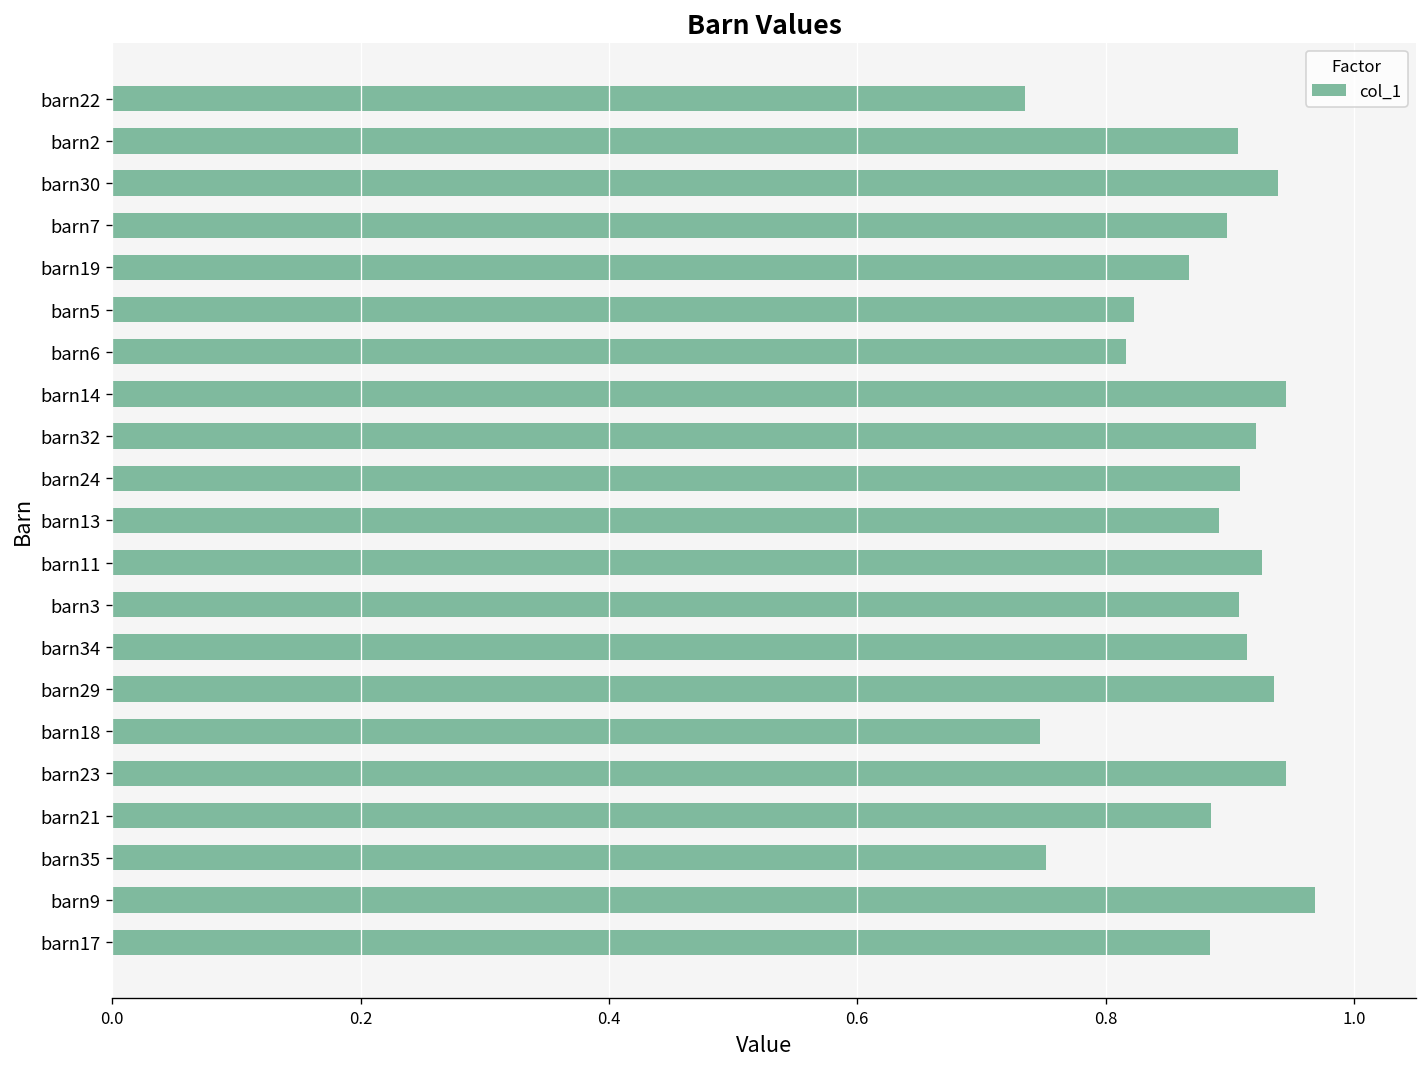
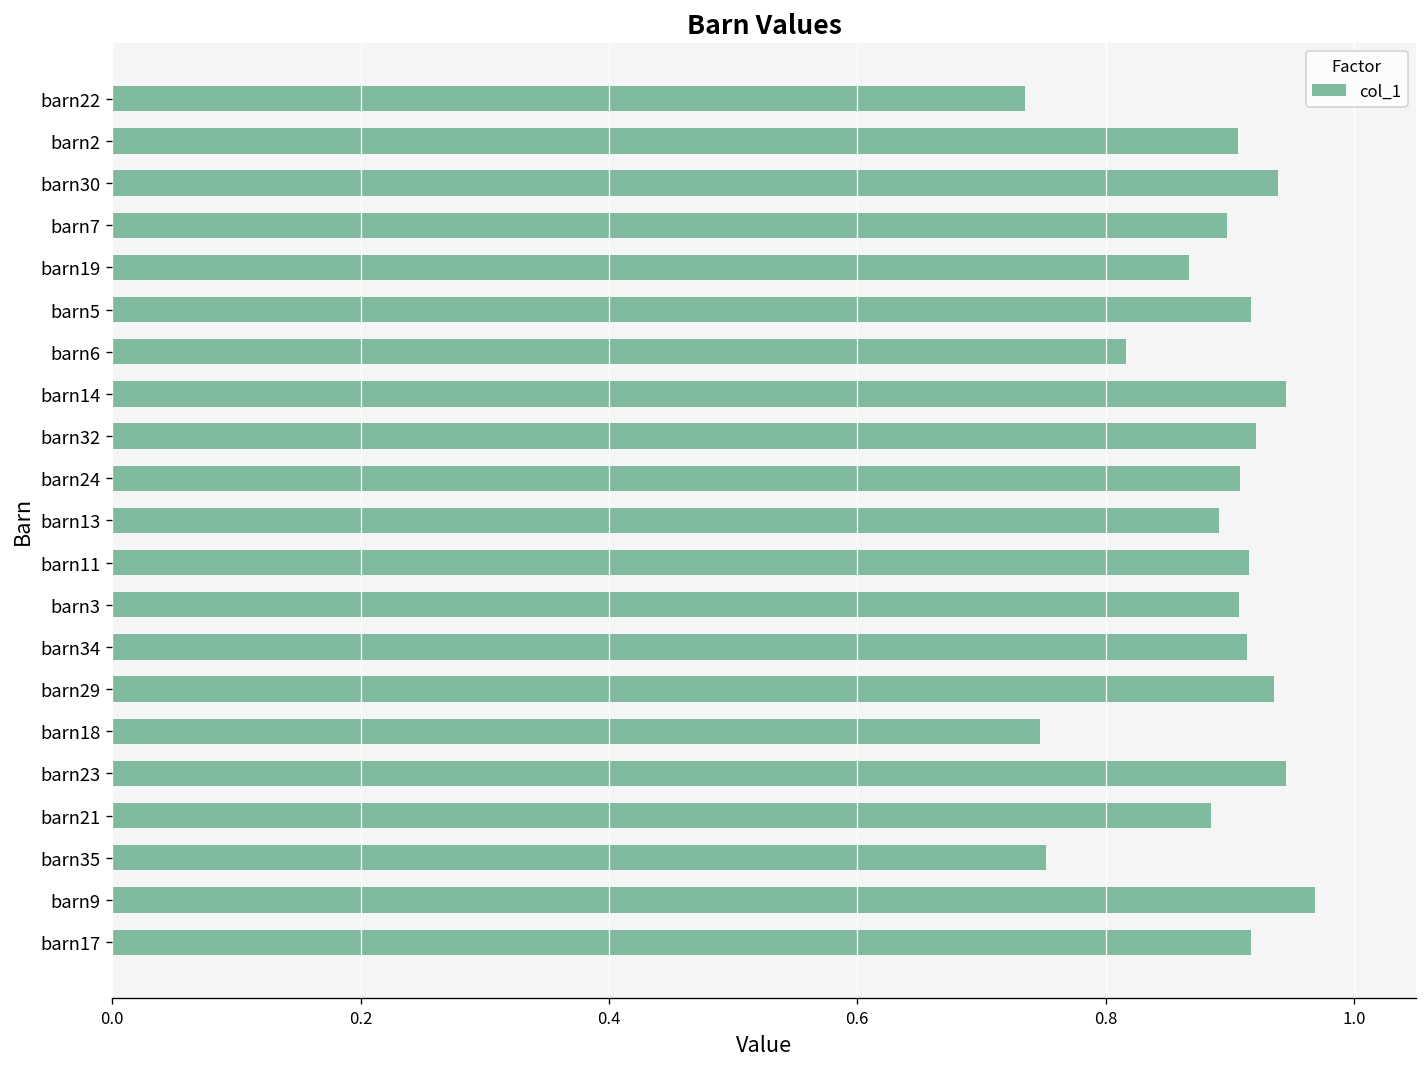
barn5: 0.823 -> 0.917
barn11: 0.926 -> 0.915
barn17: 0.884 -> 0.918
